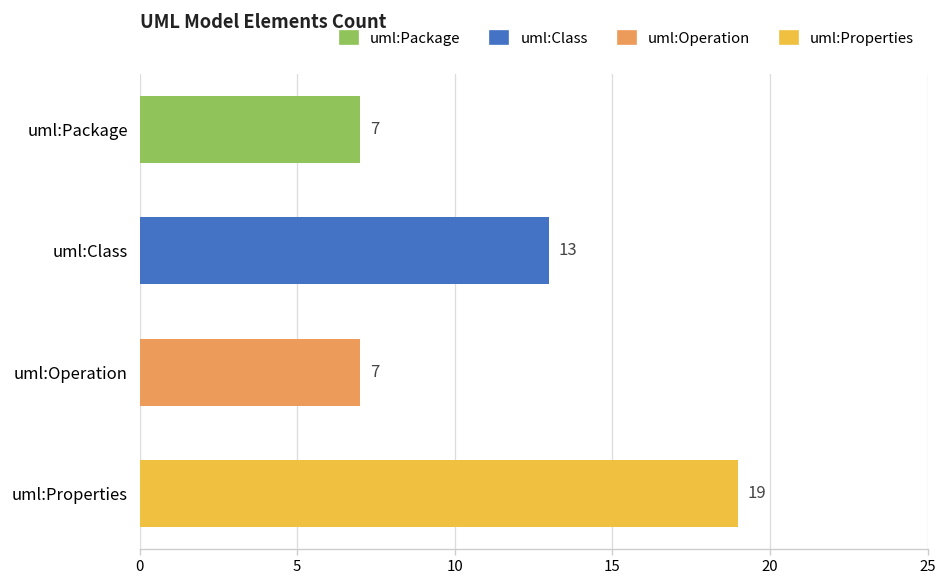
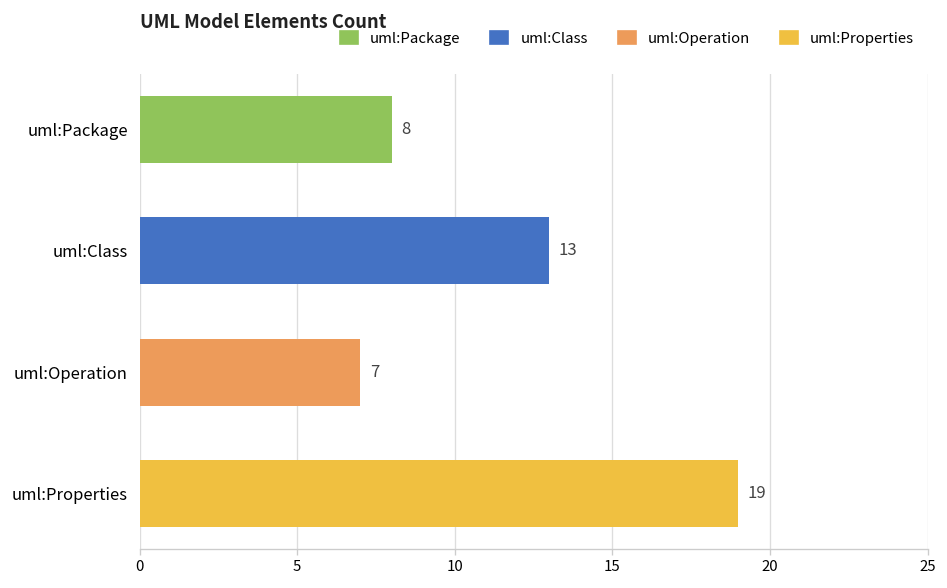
uml:Package: 7 -> 8
